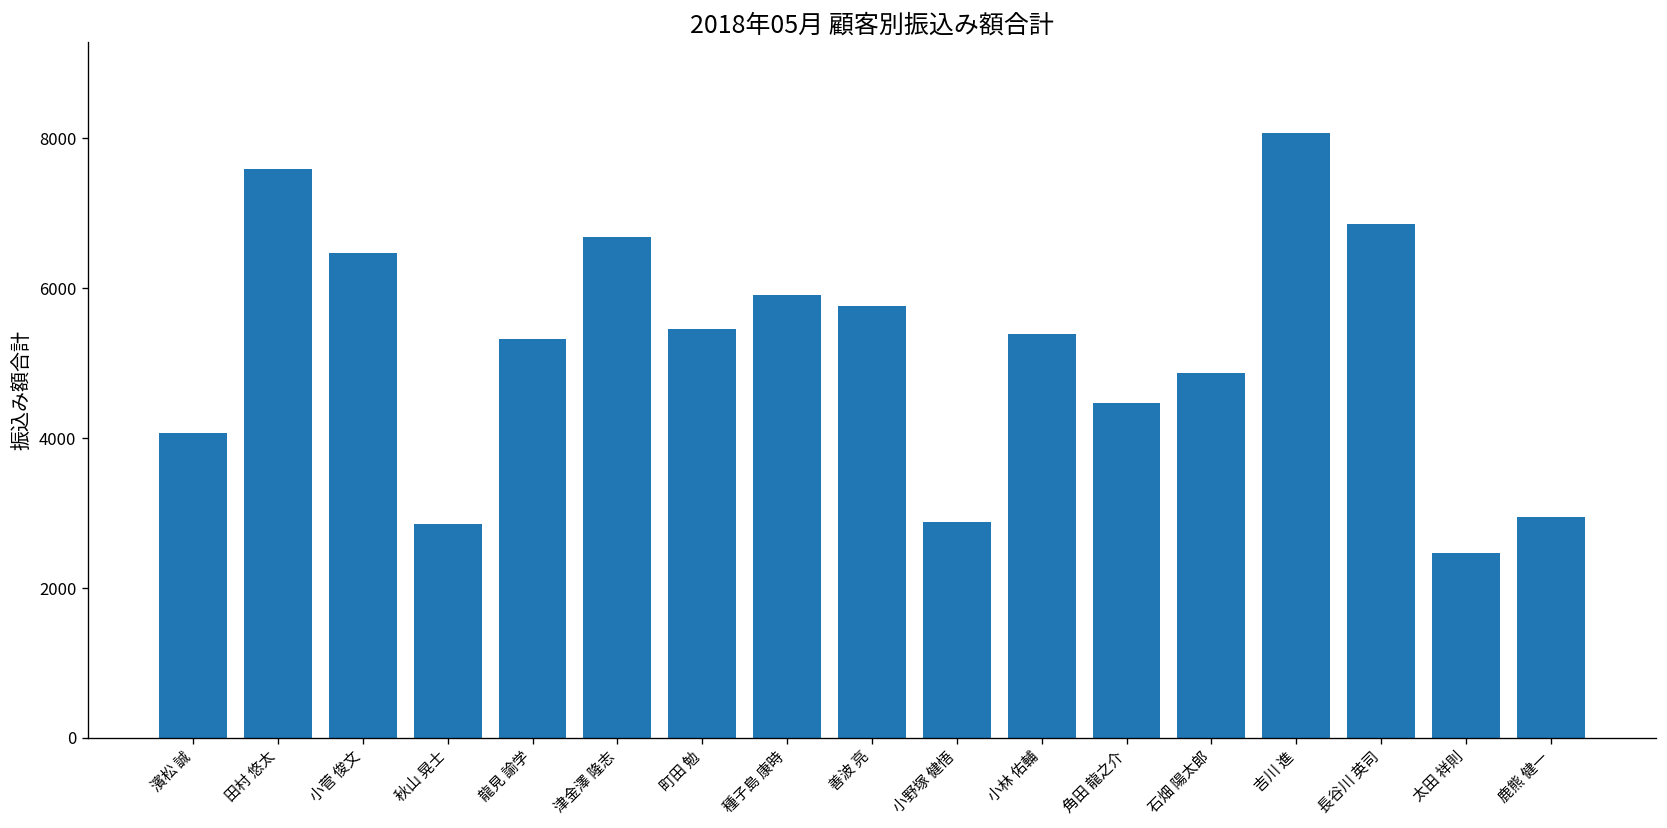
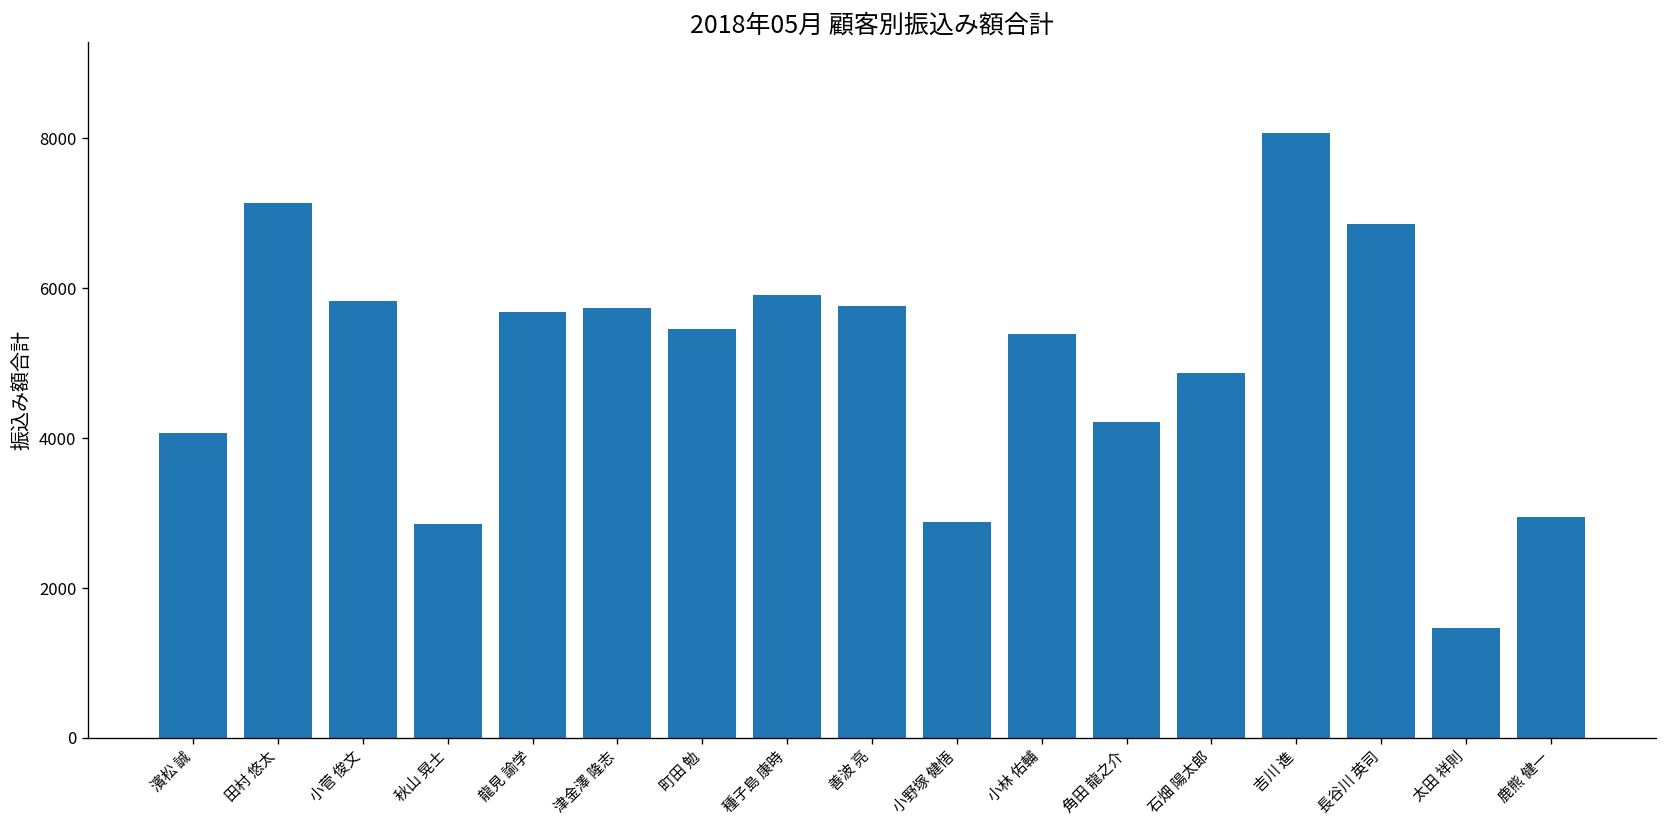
田村 悠太: 7600 -> 7100
小菅 俊文: 6500 -> 5800
龍見 諭学: 5300 -> 5700
津金澤 隆志: 6700 -> 5700
角田 龍之介: 4500 -> 4200
太田 祥則: 2500 -> 1500
